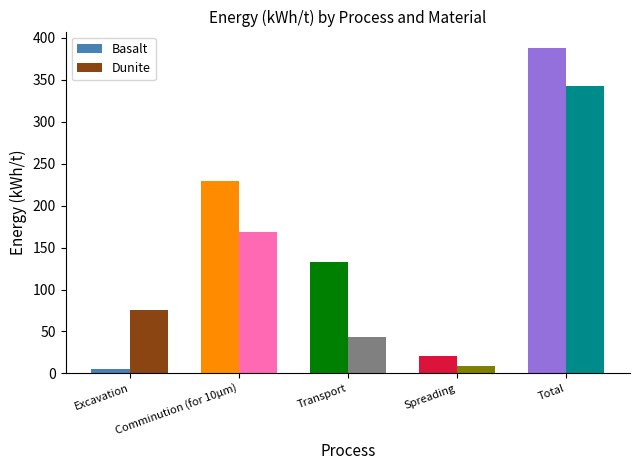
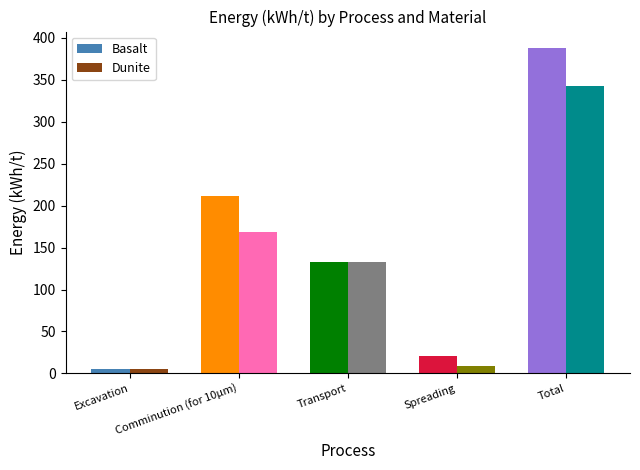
Dunite, Excavation: 80 -> 10
Basalt, Comminution (for 10μm): 230 -> 210
Dunite, Transport: 40 -> 130
